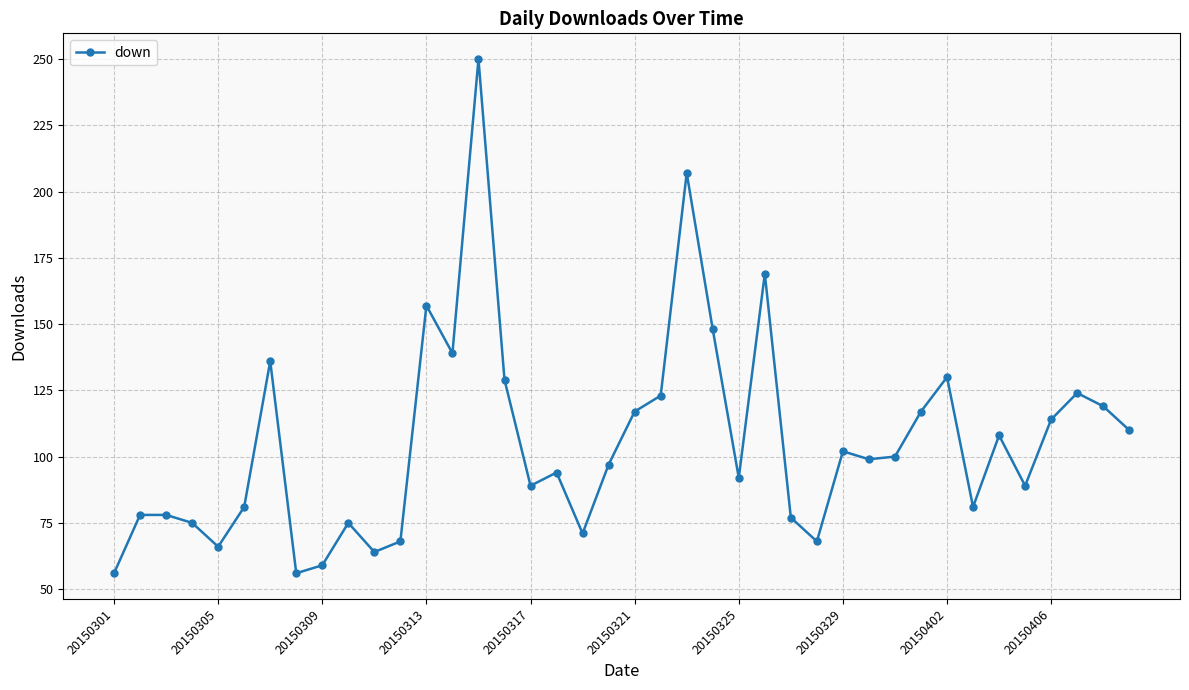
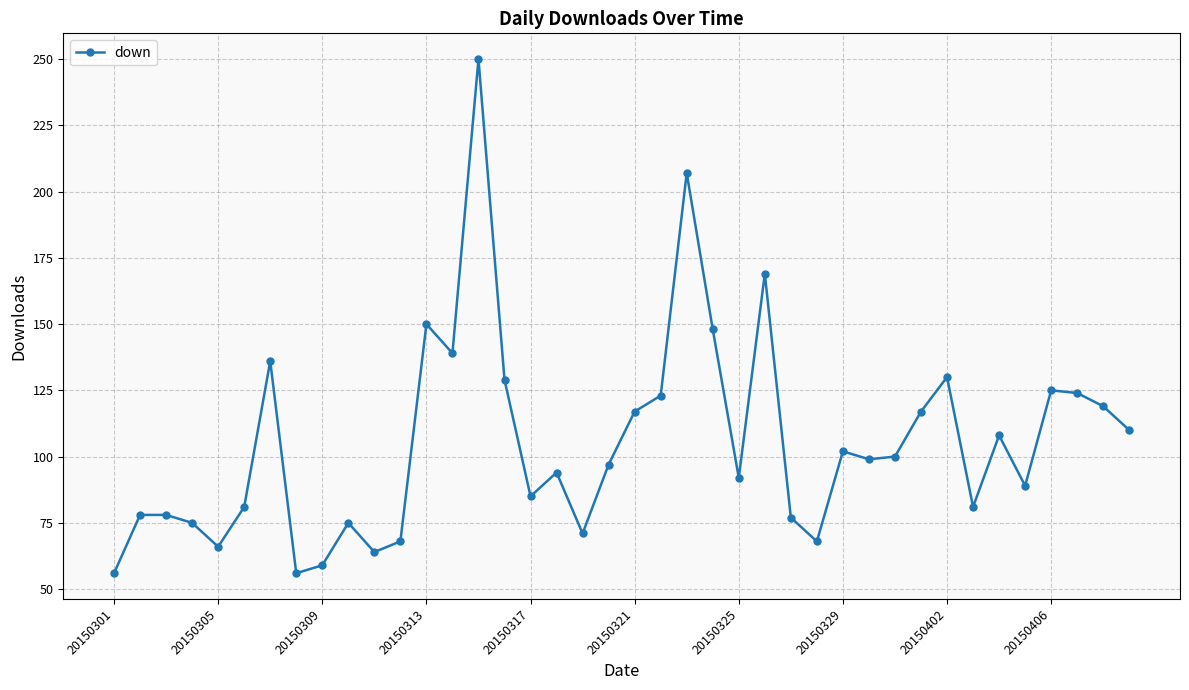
20150313: 157 -> 150
20150317: 89 -> 85
20150406: 114 -> 125
